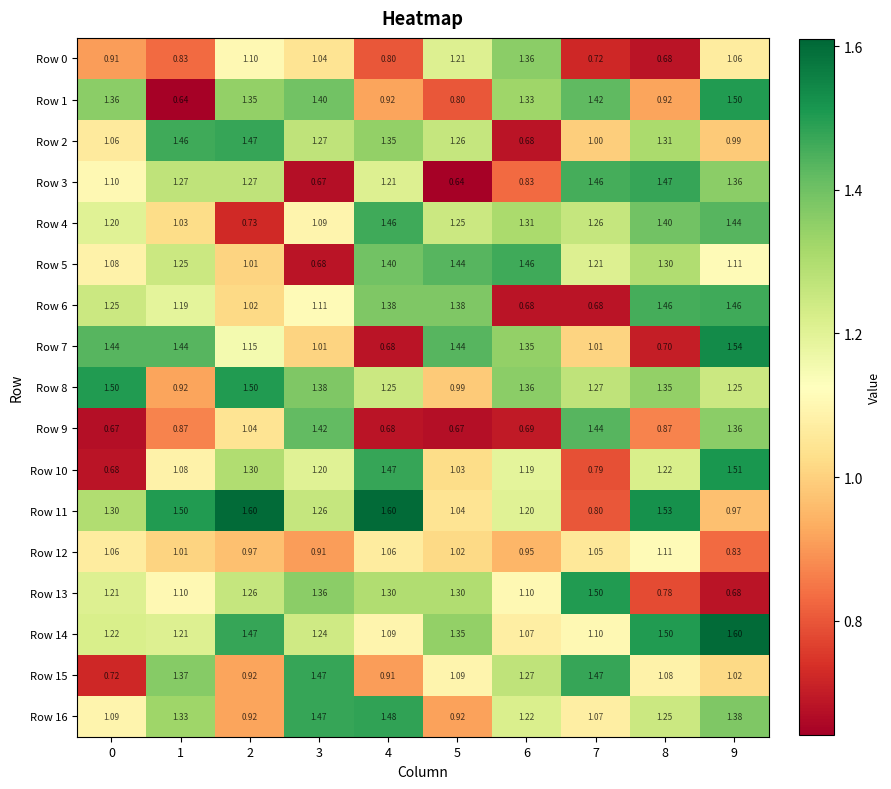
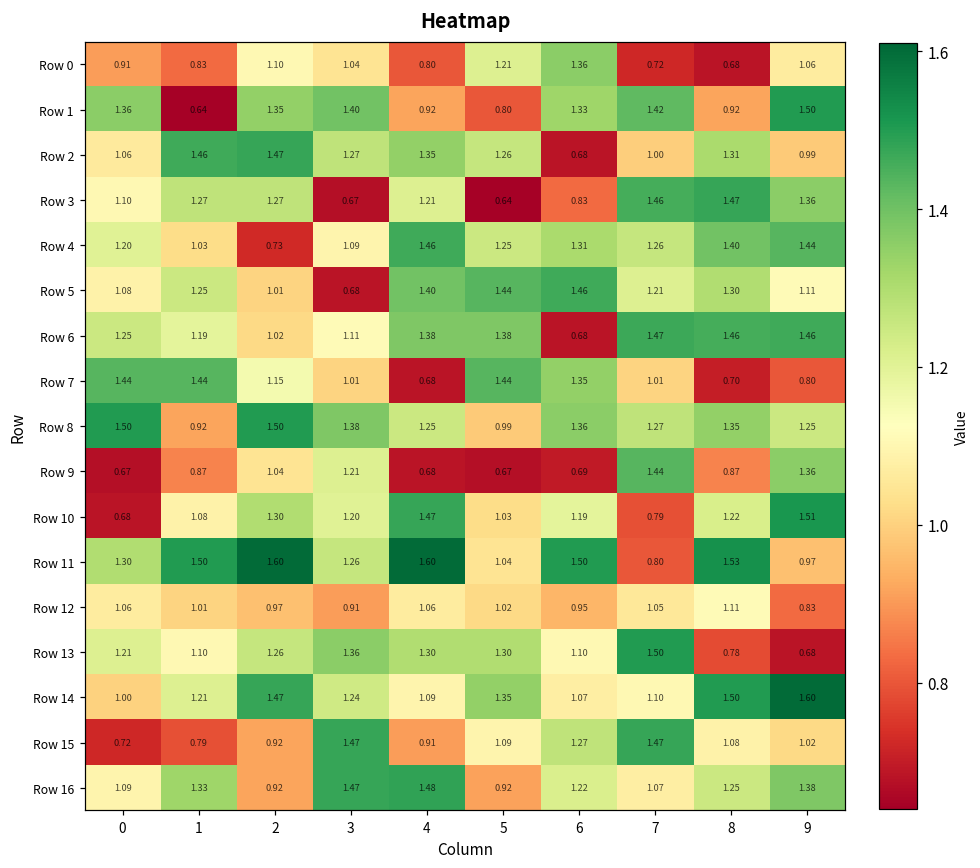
Row 6, 7: 0.68 -> 1.47
Row 7, 9: 1.54 -> 0.80
Row 9, 3: 1.42 -> 1.21
Row 11, 6: 1.20 -> 1.50
Row 14, 0: 1.22 -> 1.00
Row 15, 1: 1.37 -> 0.79
